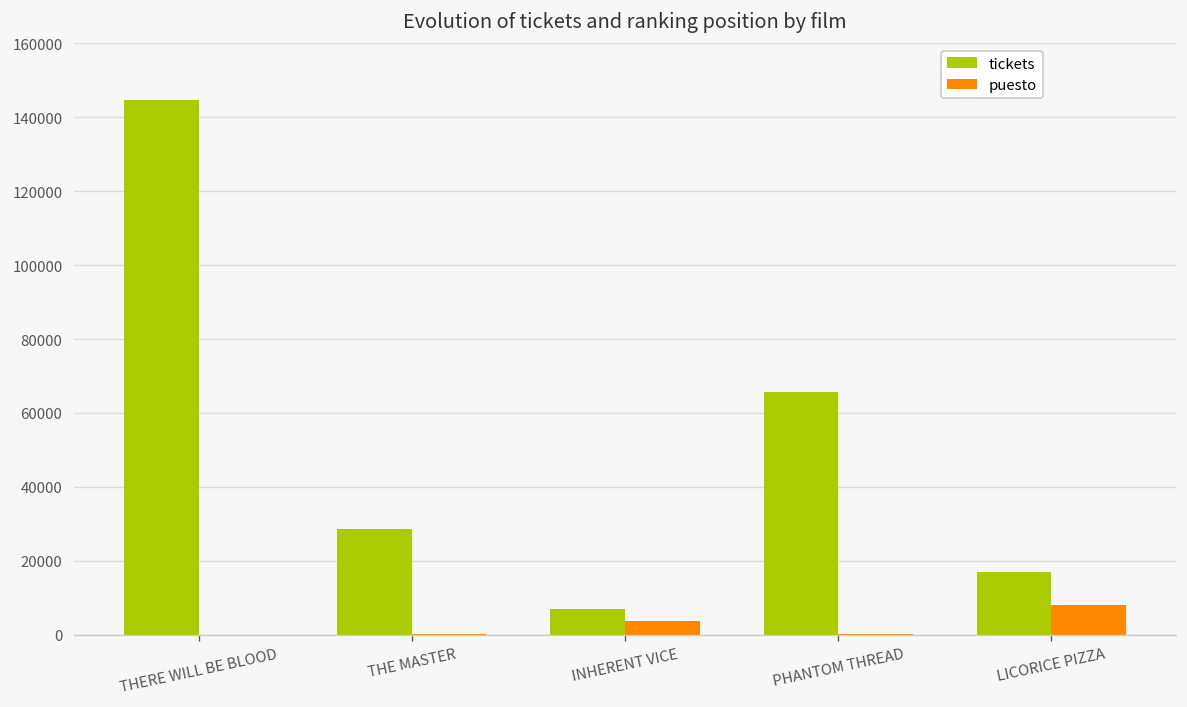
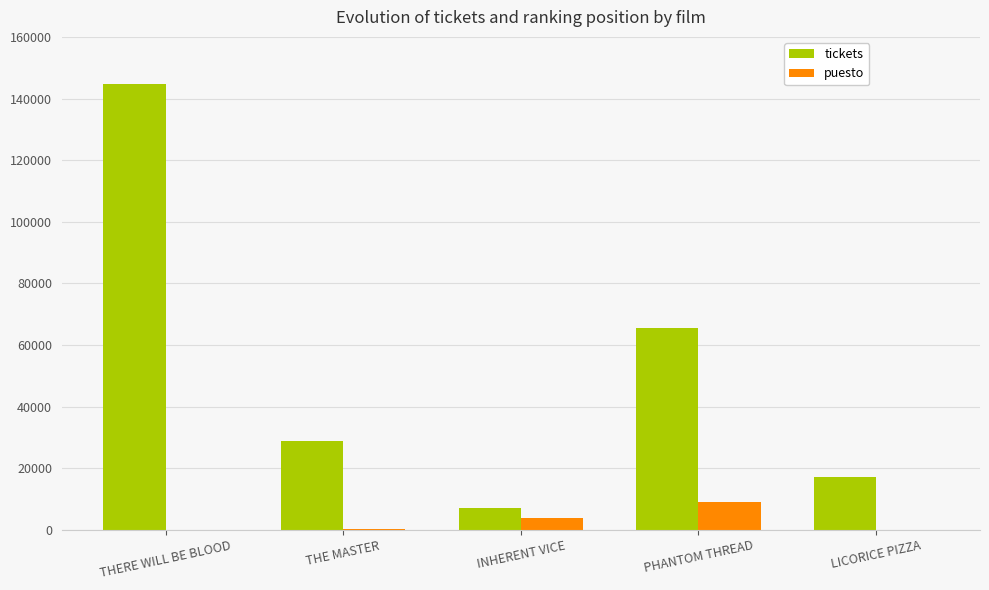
puesto, PHANTOM THREAD: 0 -> 9000
puesto, LICORICE PIZZA: 8000 -> 0
